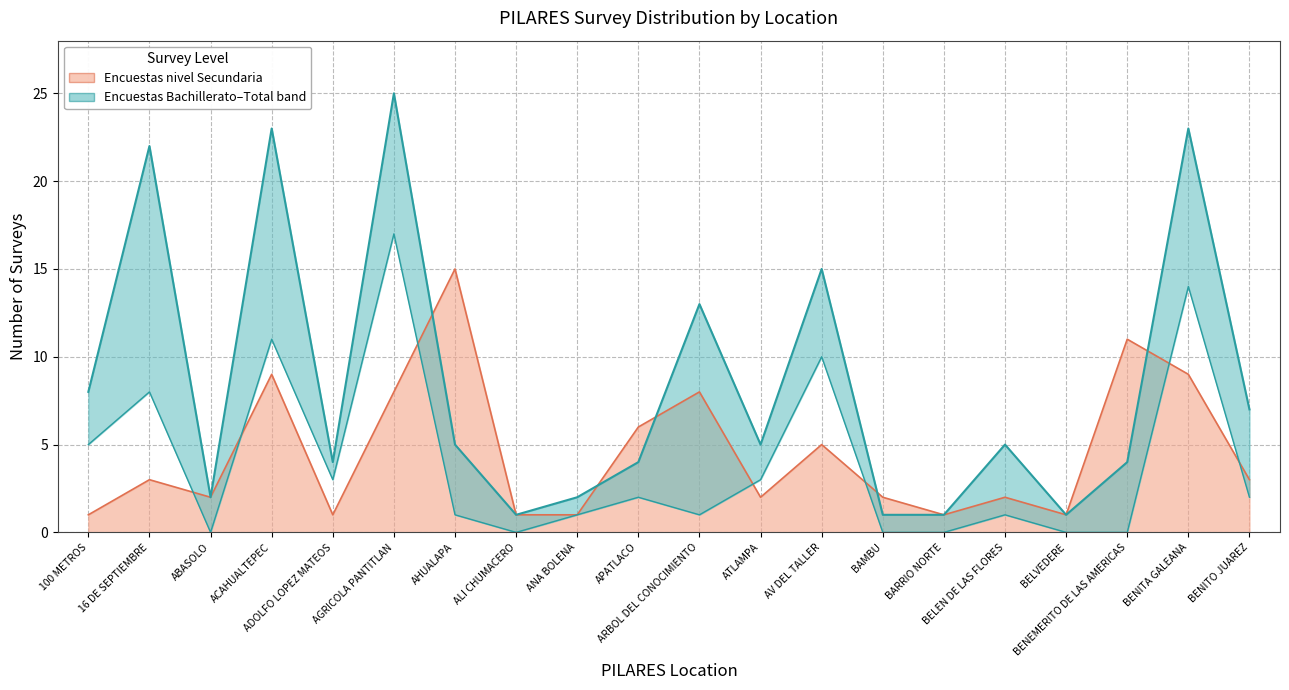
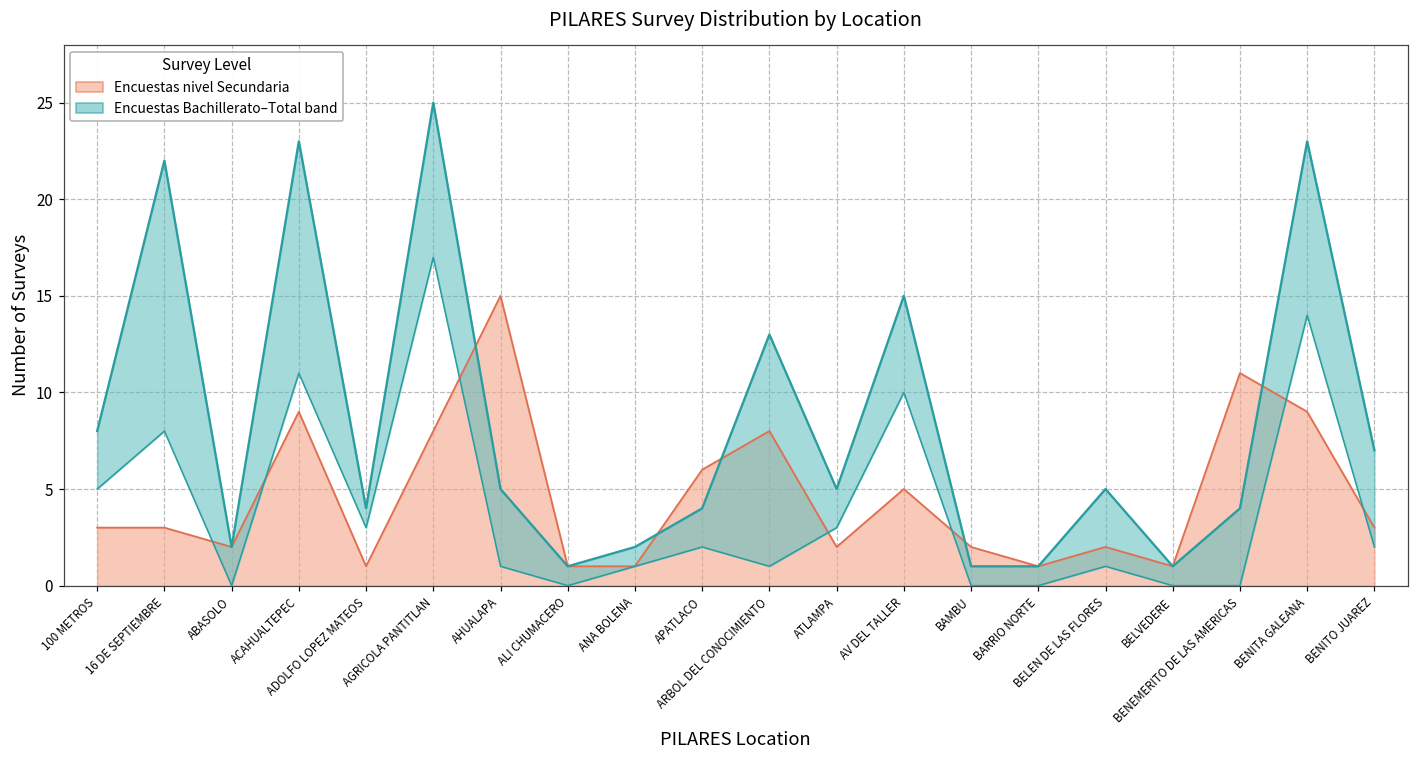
Encuestas nivel Secundaria, 100 METROS: 1 -> 3
